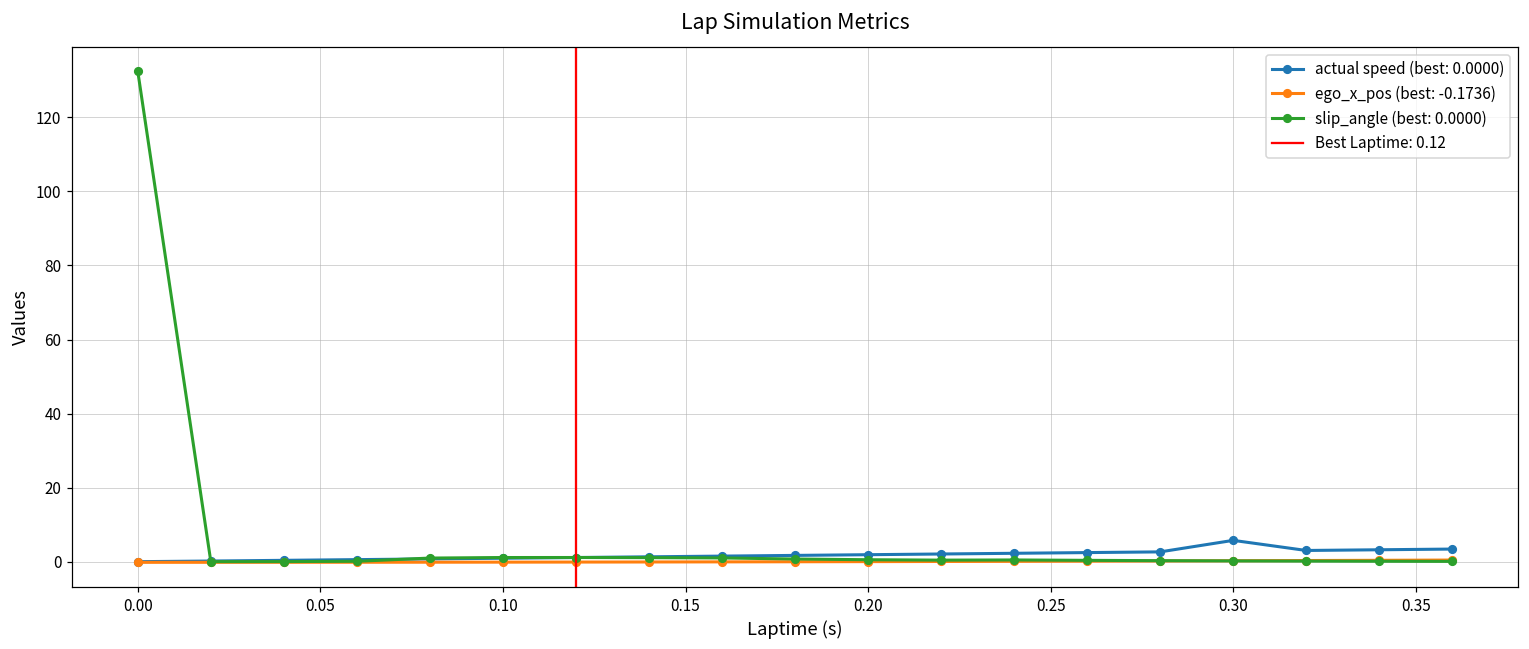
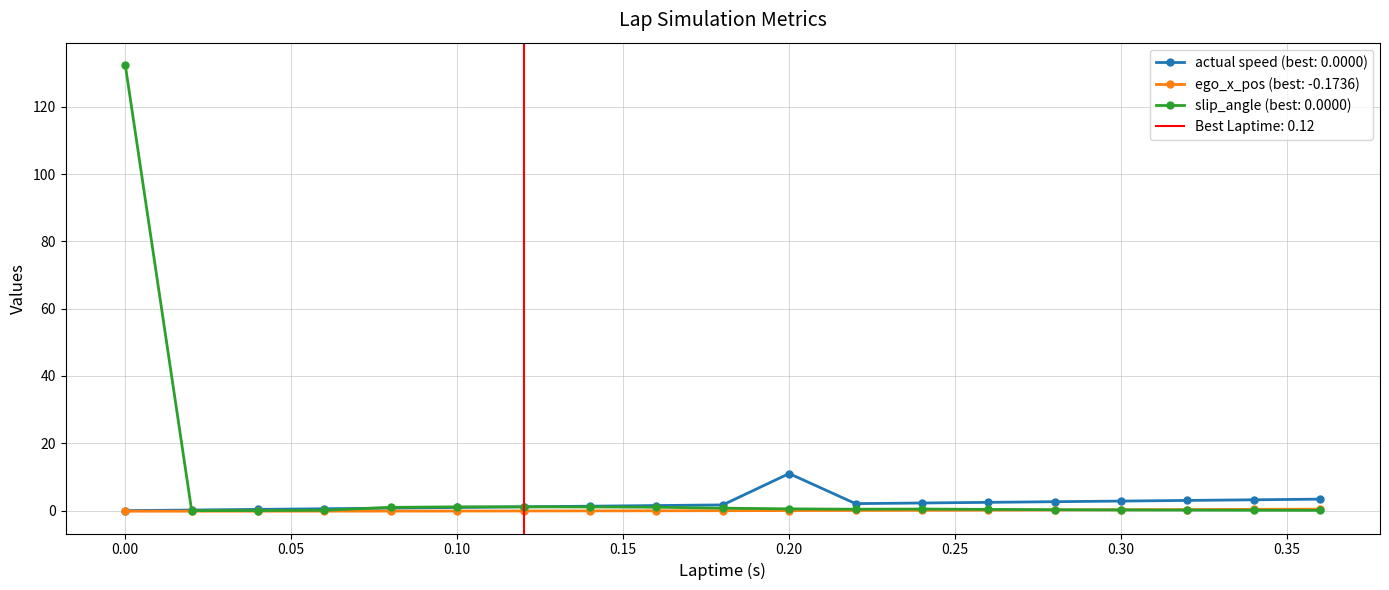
actual speed (best: 0.0000), 0.20: 2 -> 11
actual speed (best: 0.0000), 0.30: 6 -> 3
